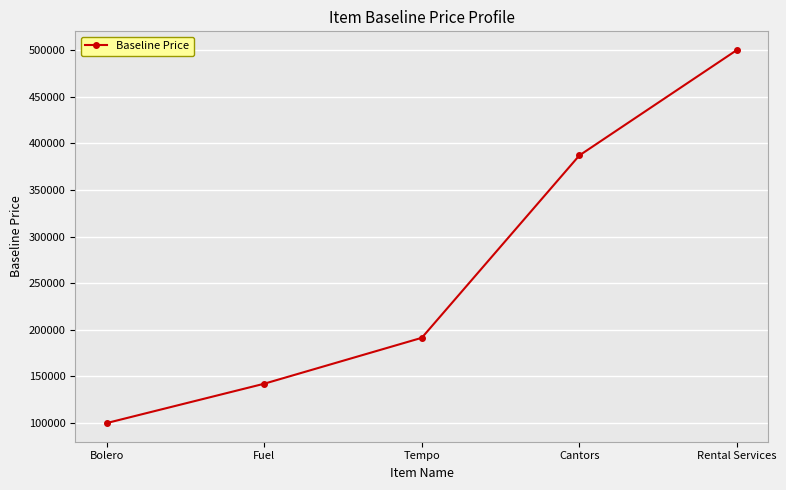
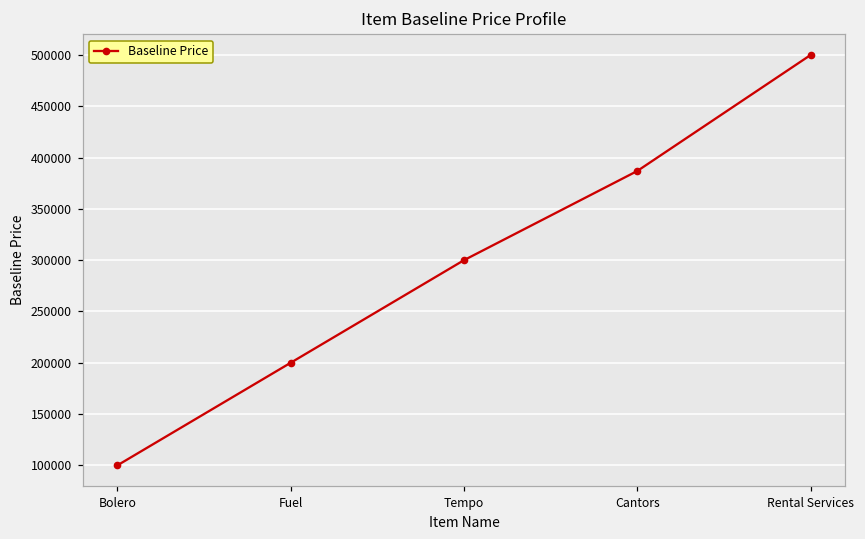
Fuel: 140000 -> 200000
Tempo: 190000 -> 300000
